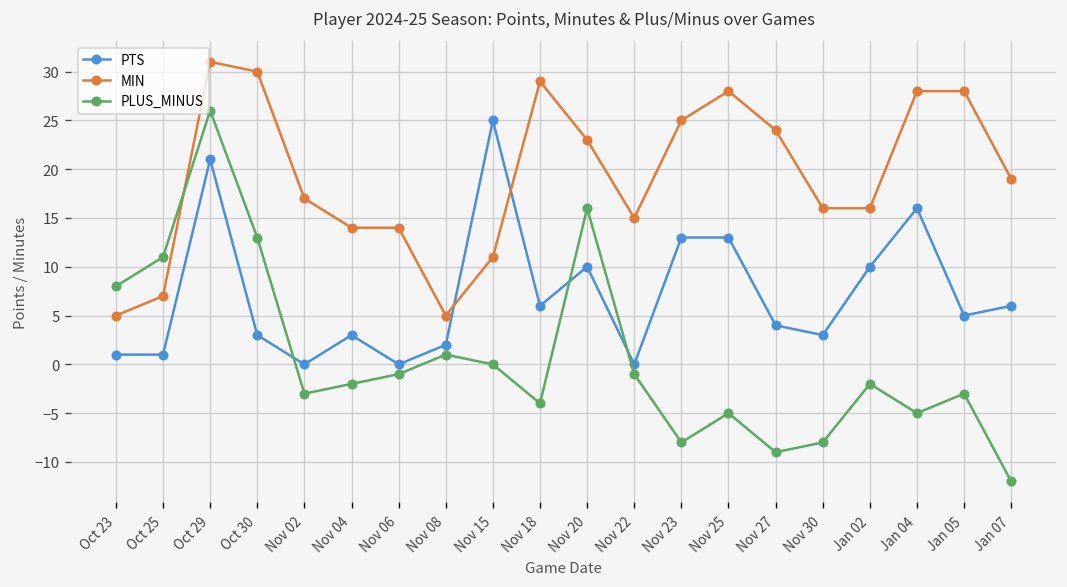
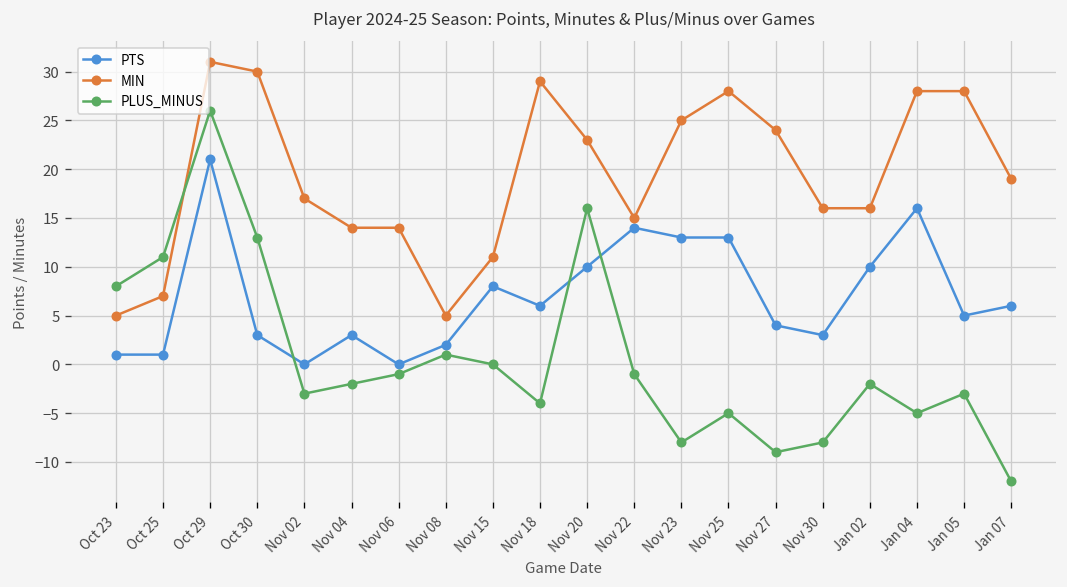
PTS, Nov 15: 25 -> 8
PTS, Nov 22: 0 -> 14
